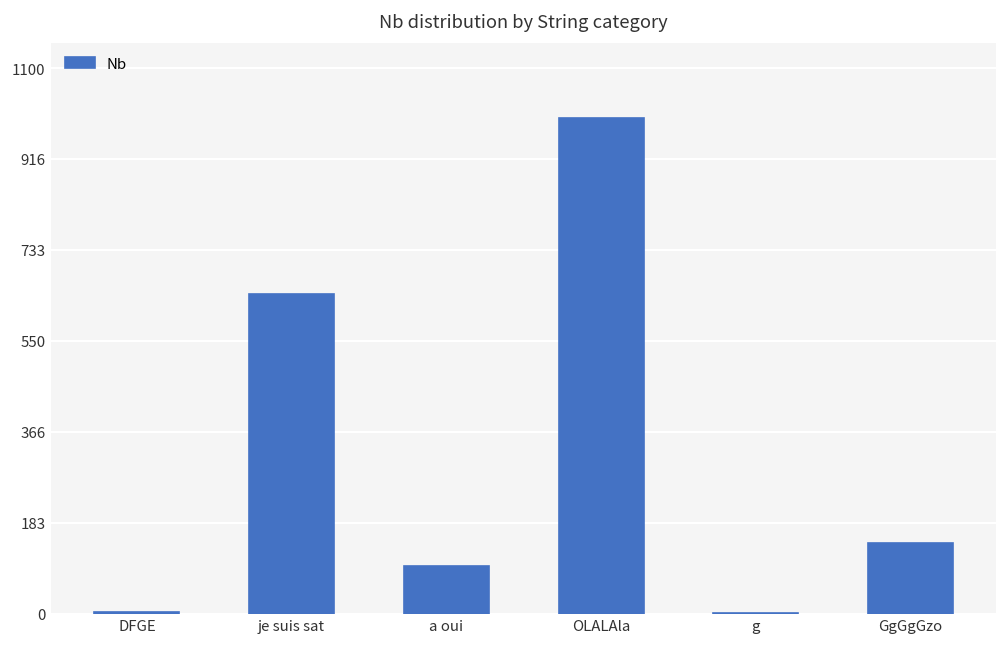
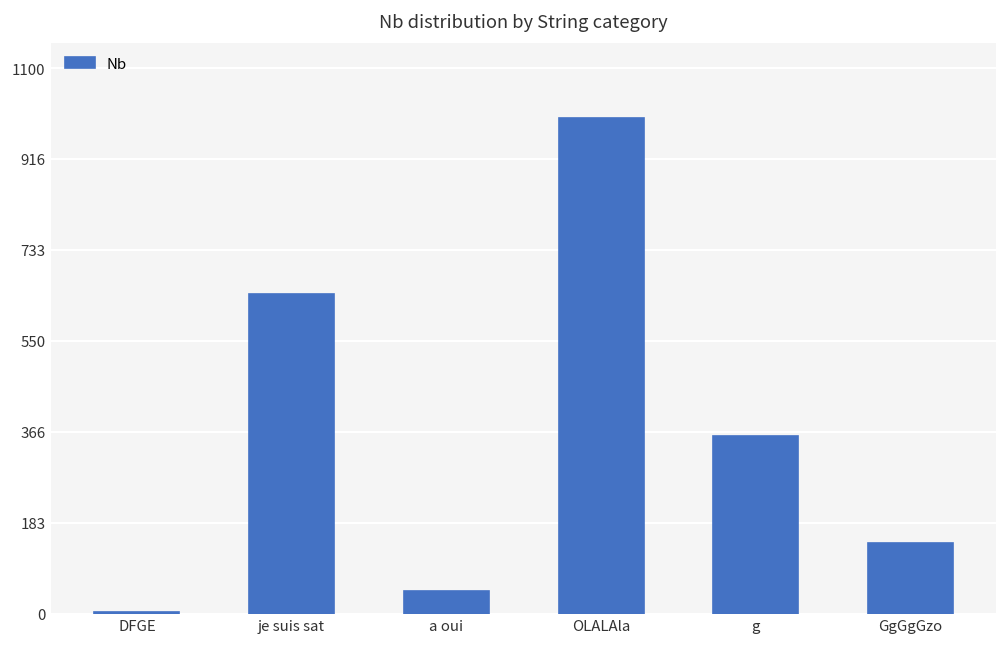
a oui: 100 -> 50
g: 0 -> 360
